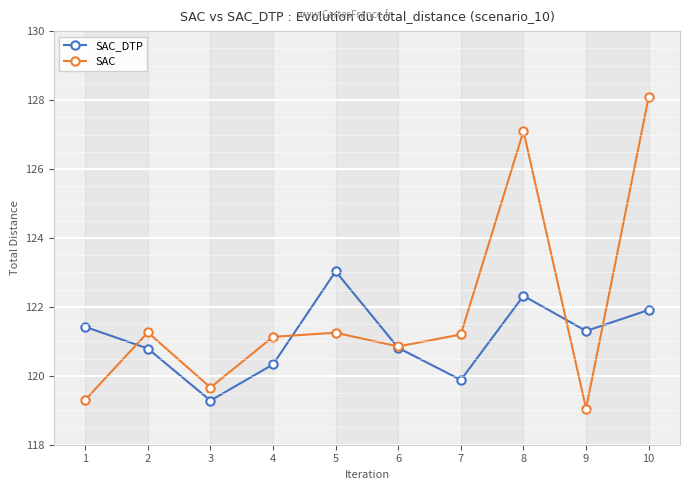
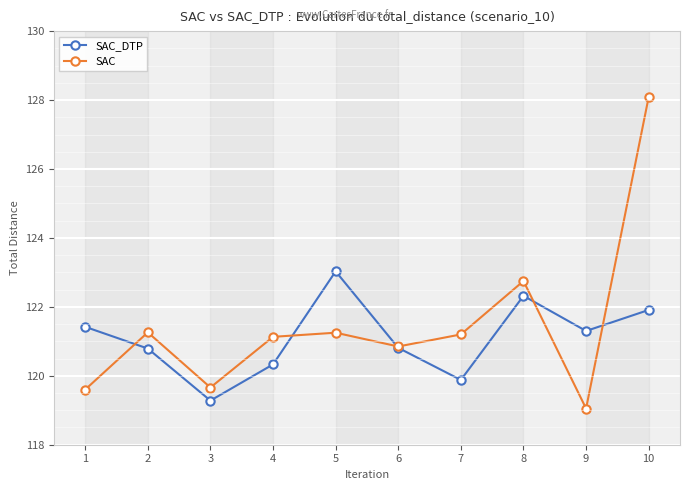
SAC, 1: 119.3 -> 119.6
SAC, 8: 127.1 -> 122.8
